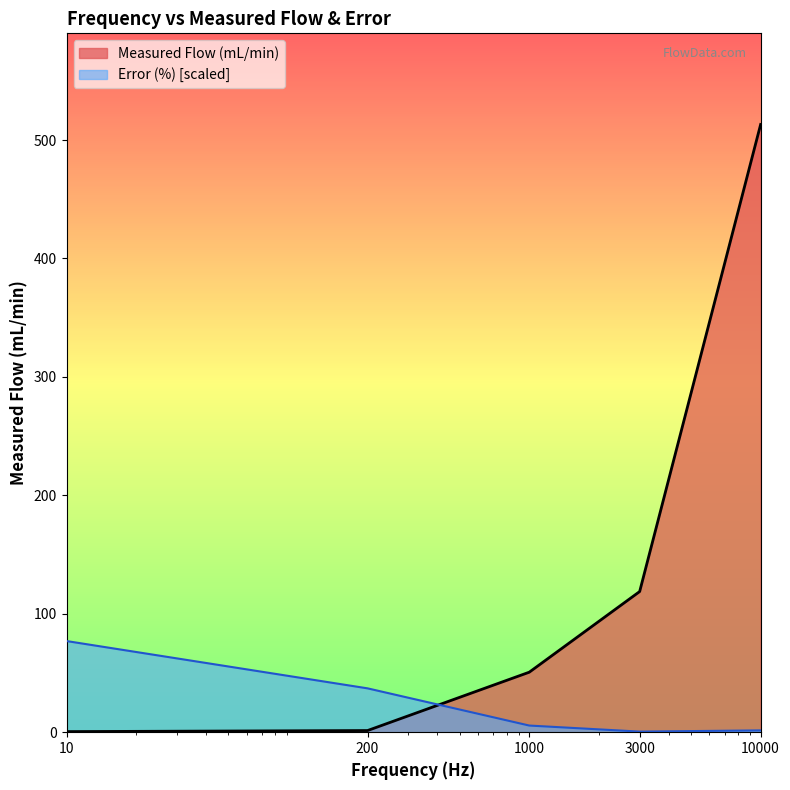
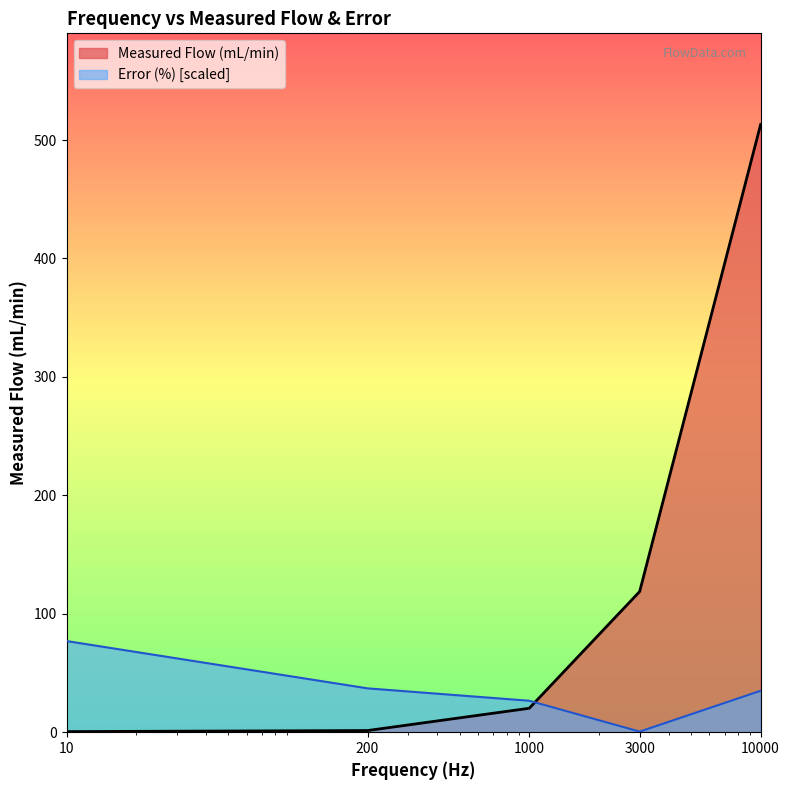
Measured Flow (mL/min), 1000: 51 -> 20
Error (%) [scaled], 1000: 6 -> 27
Error (%) [scaled], 10000: 2 -> 35
